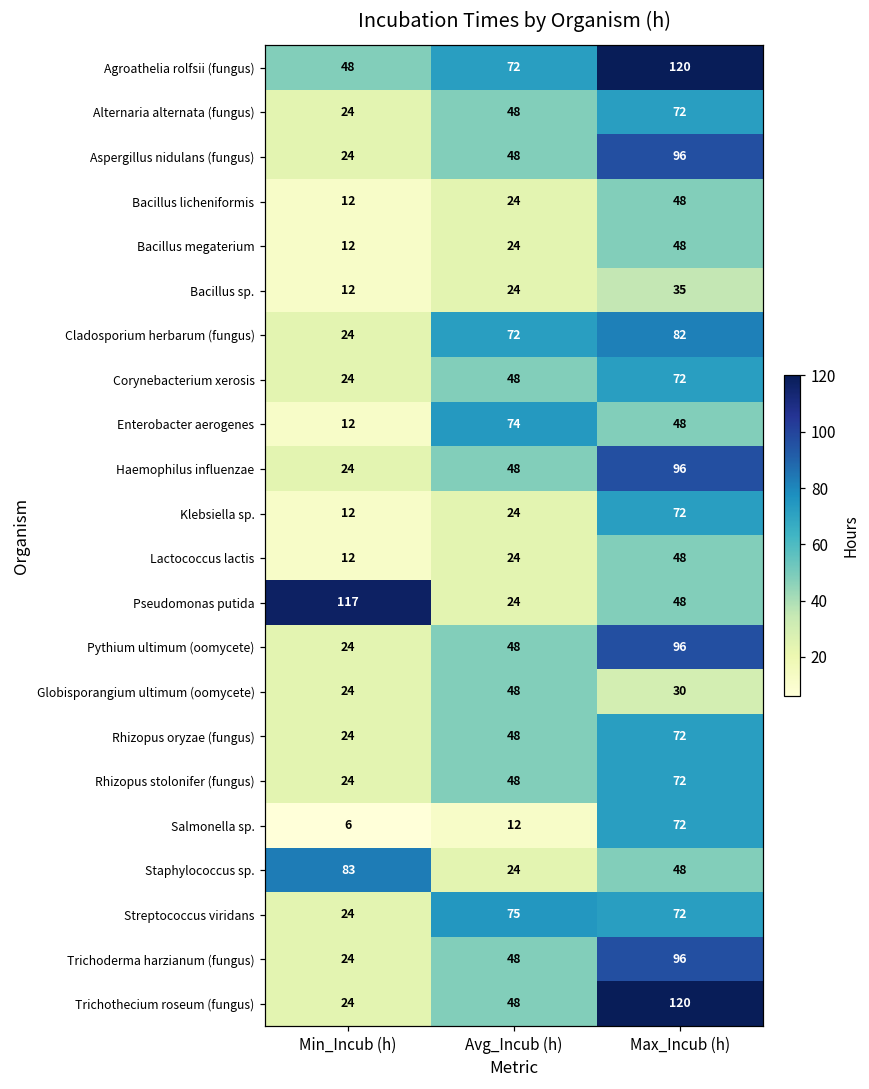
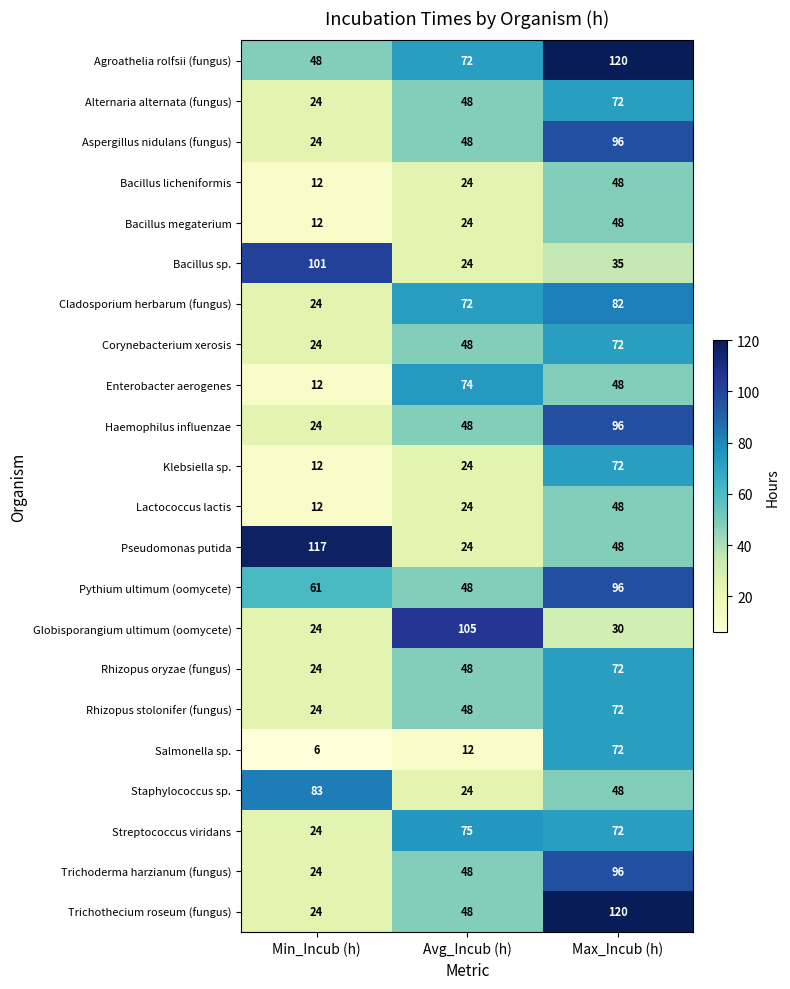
Bacillus sp., Min_Incub (h): 12 -> 101
Pythium ultimum (oomycete), Min_Incub (h): 24 -> 61
Globisporangium ultimum (oomycete), Avg_Incub (h): 48 -> 105
